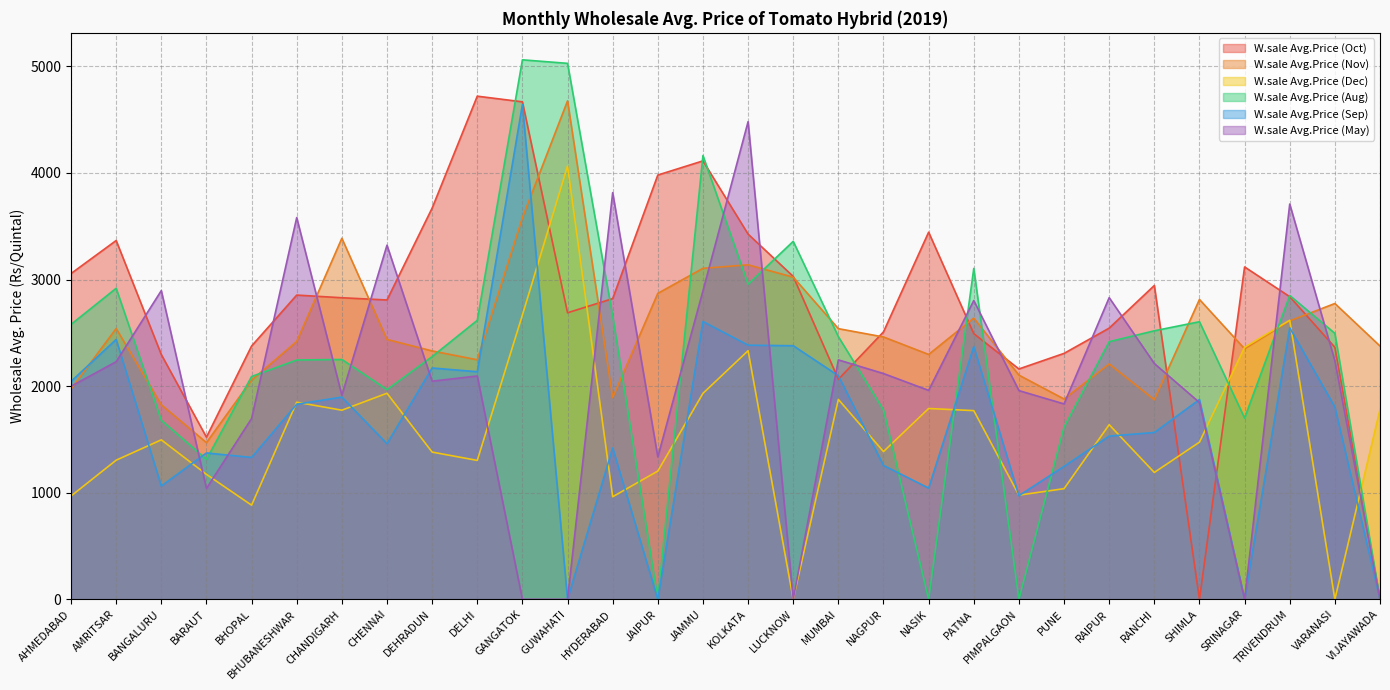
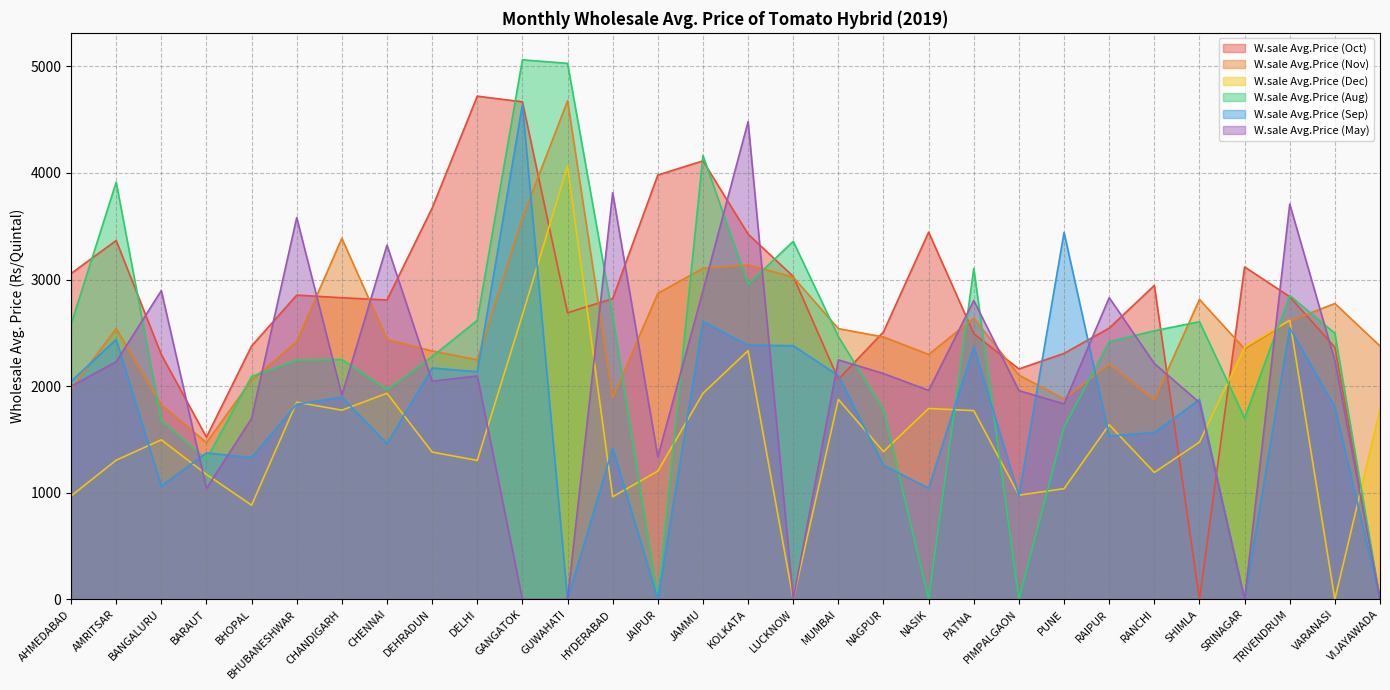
W.sale Avg.Price (Aug), AMRITSAR: 2920 -> 3910
W.sale Avg.Price (Sep), PUNE: 1250 -> 3440
